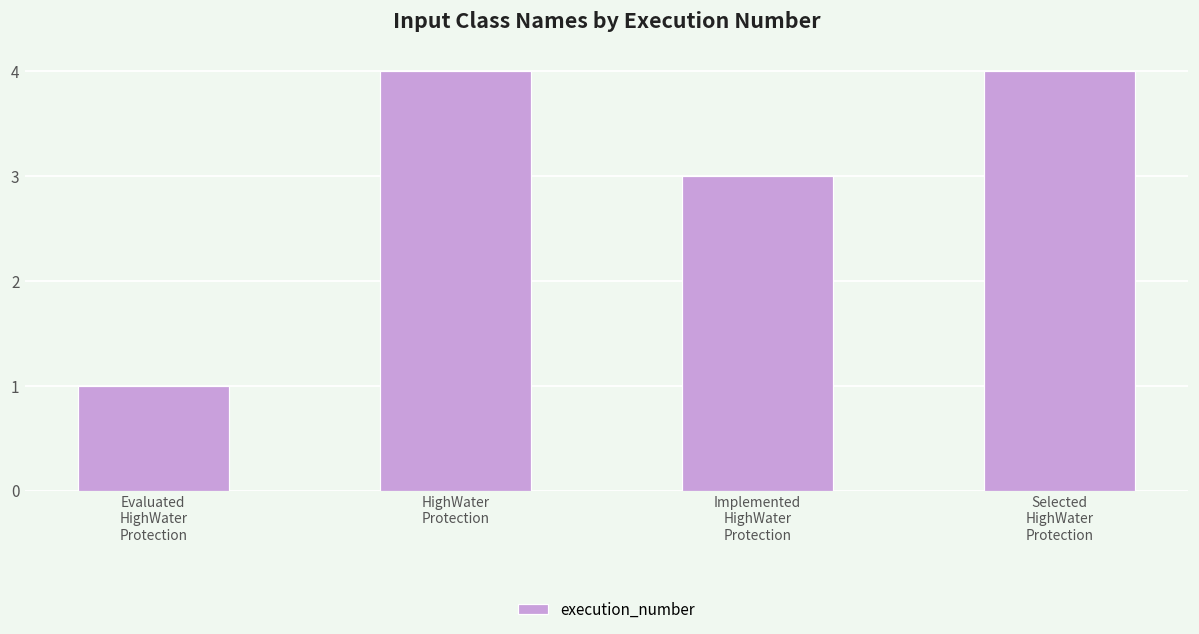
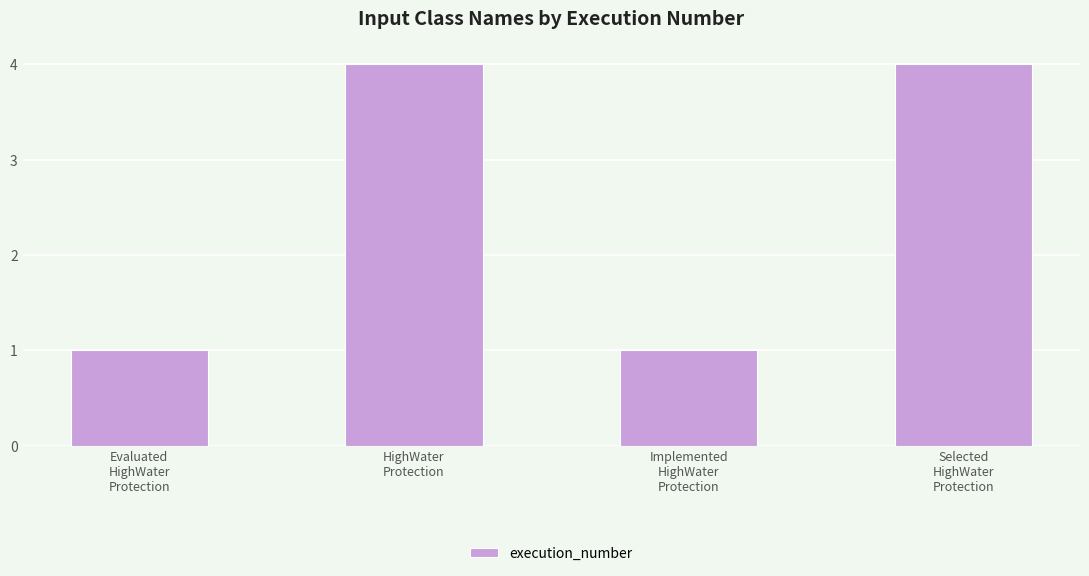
Implemented HighWater Protection: 3 -> 1
